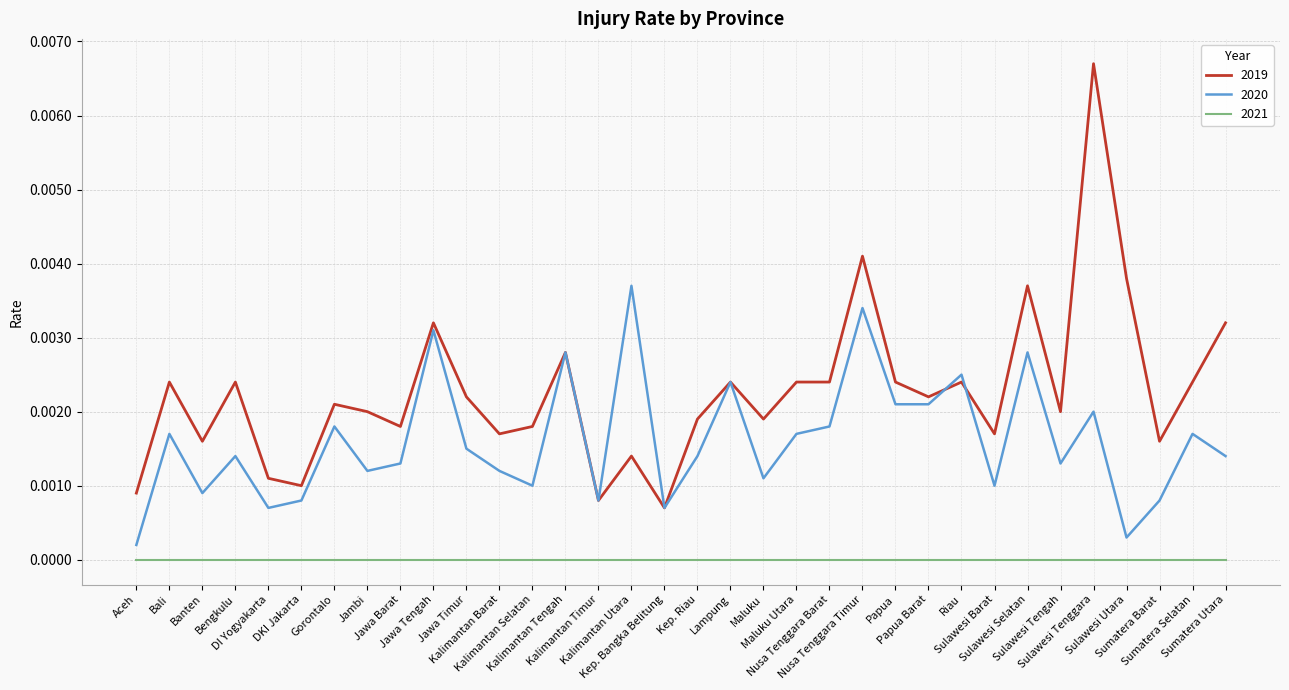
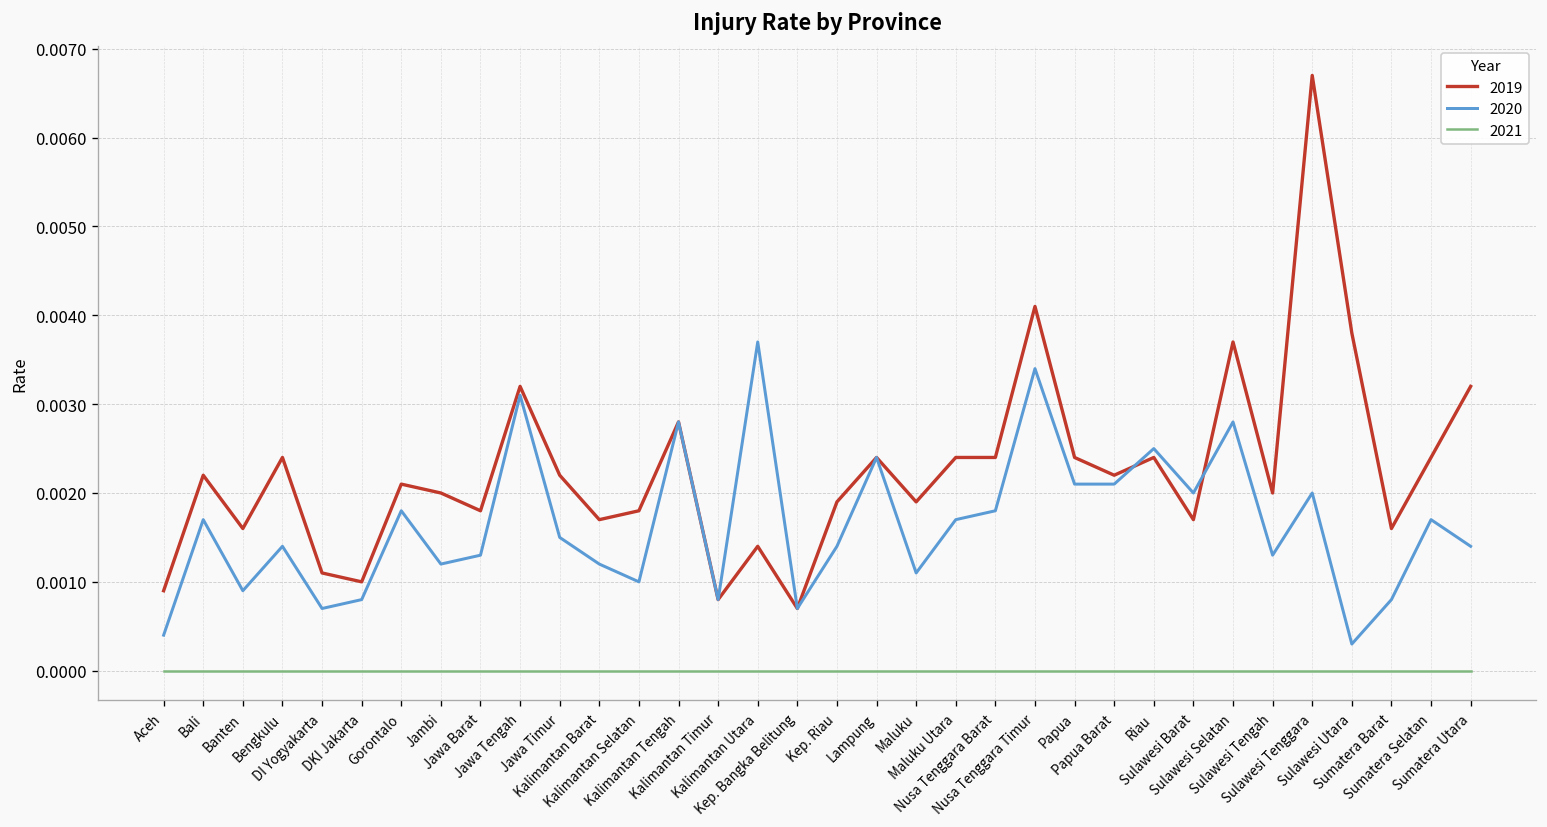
2020, Aceh: 0.0002 -> 0.0004
2019, Bali: 0.0024 -> 0.0022
2020, Sulawesi Barat: 0.001 -> 0.002
